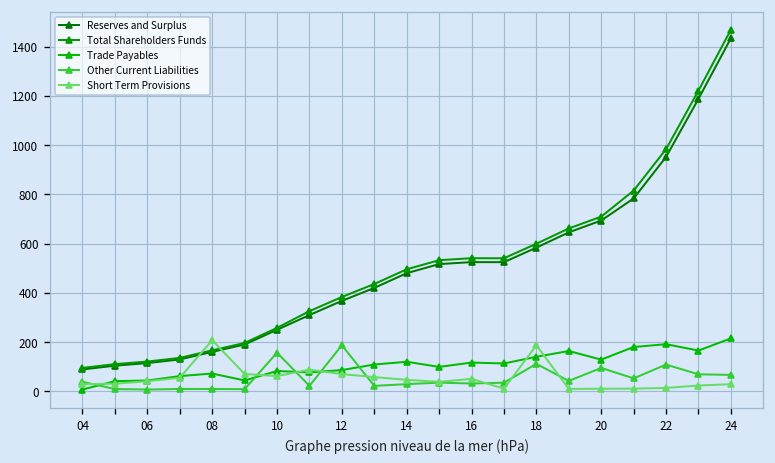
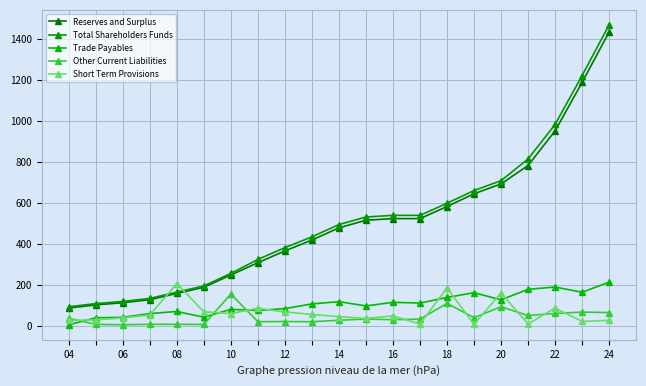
Other Current Liabilities, 12: 190 -> 20
Short Term Provisions, 20: 10 -> 160
Other Current Liabilities, 22: 110 -> 60
Short Term Provisions, 22: 10 -> 90
